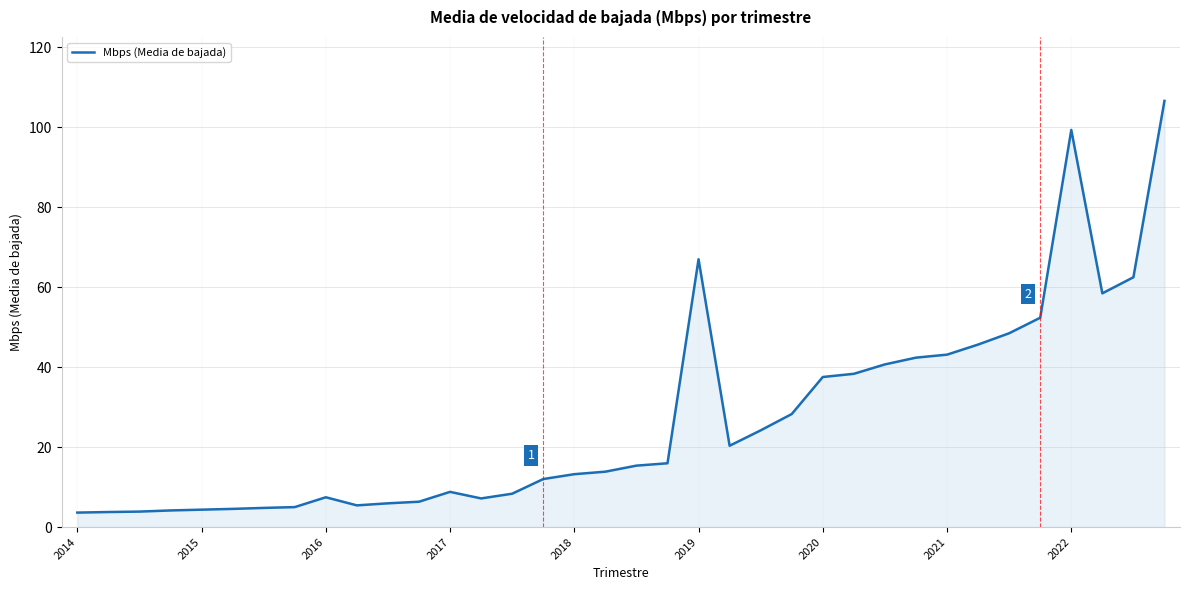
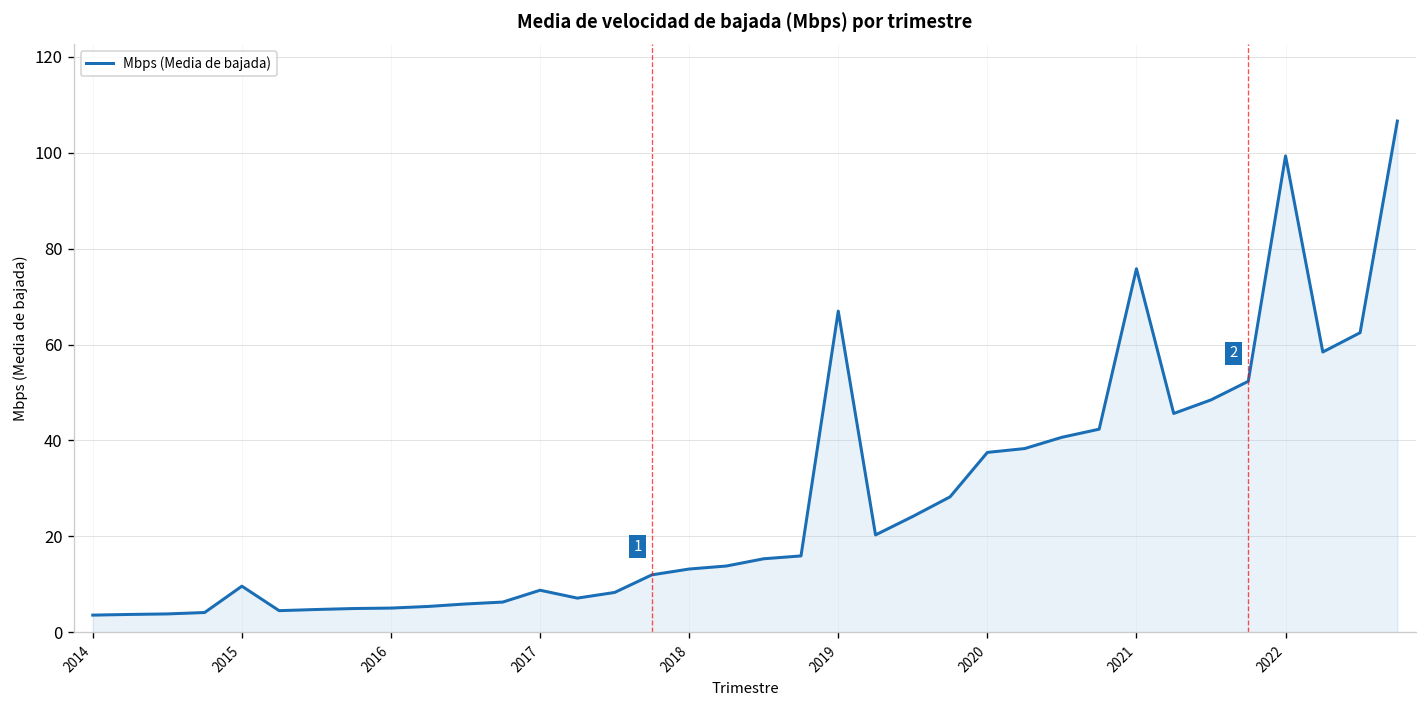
2015: 4 -> 10
2016: 7 -> 5
2021: 43 -> 76
